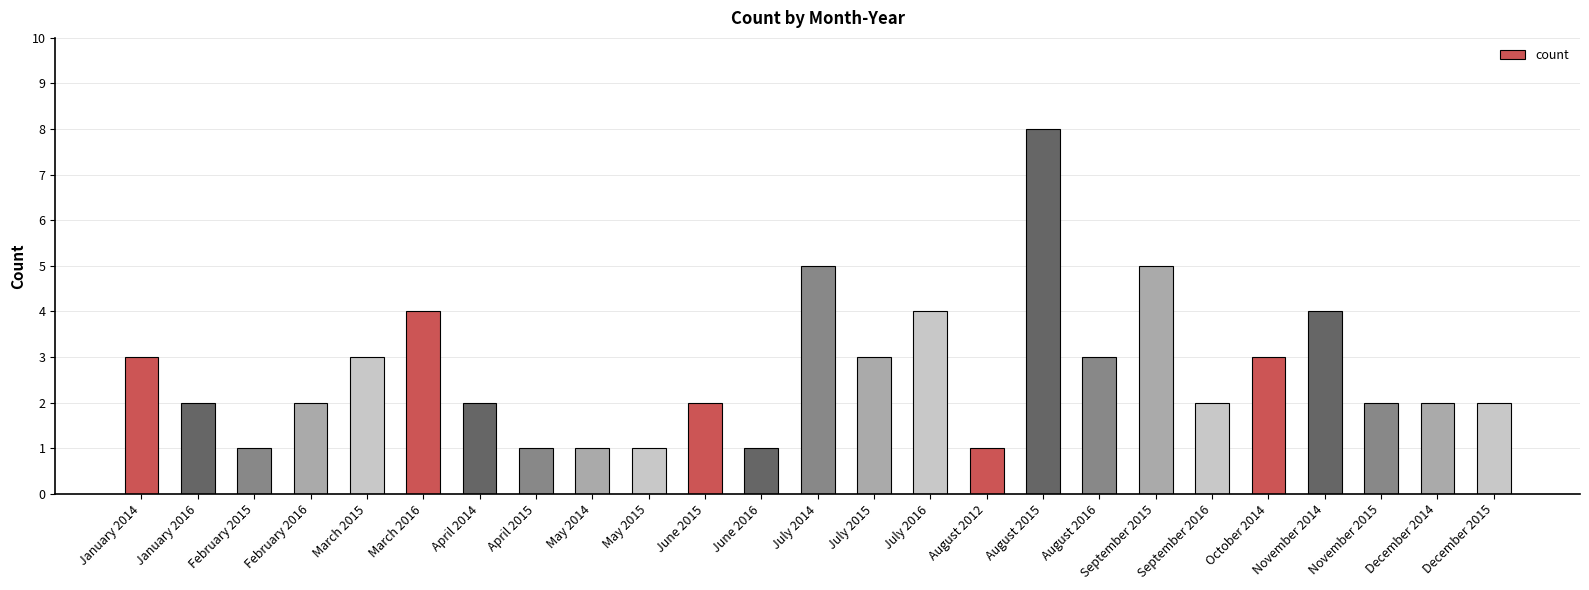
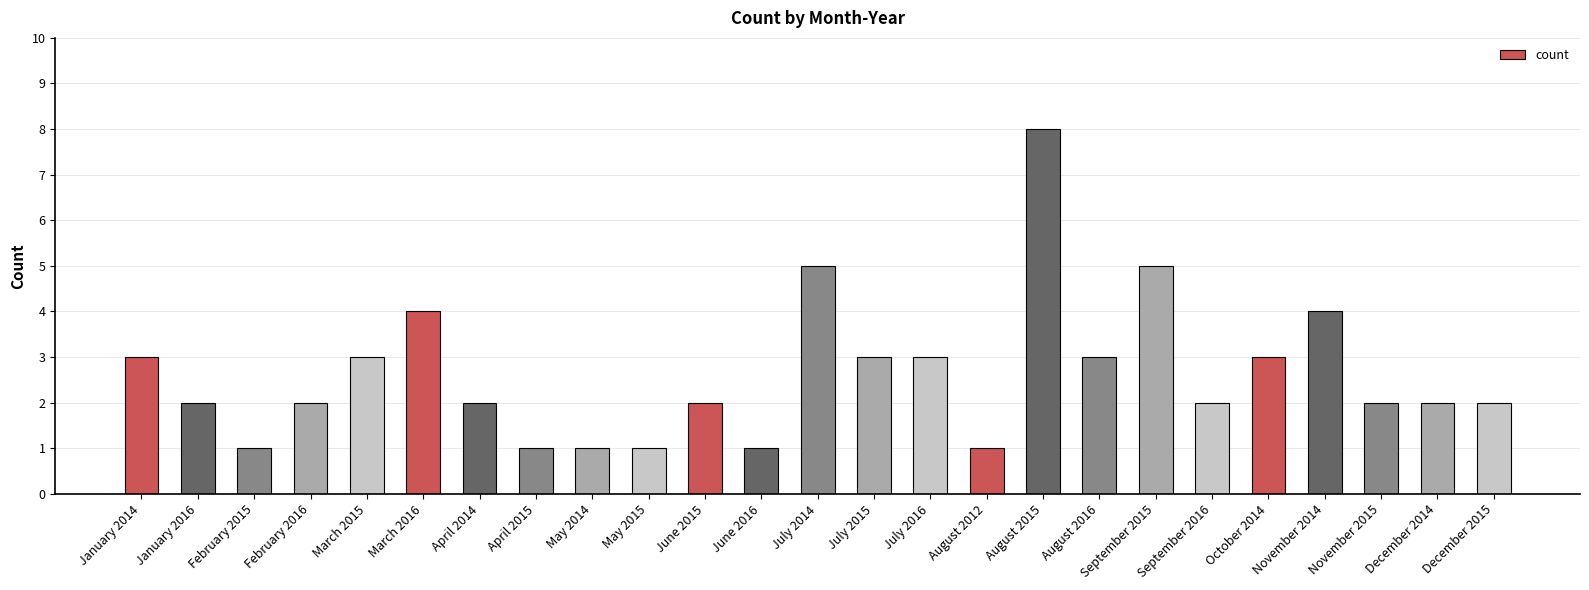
July 2016: 4 -> 3
